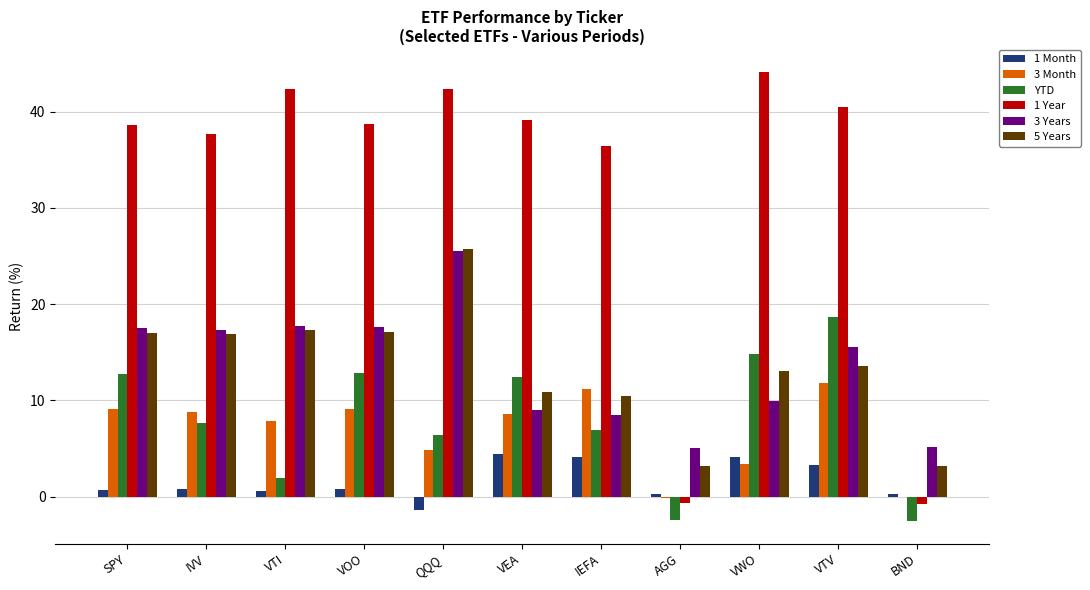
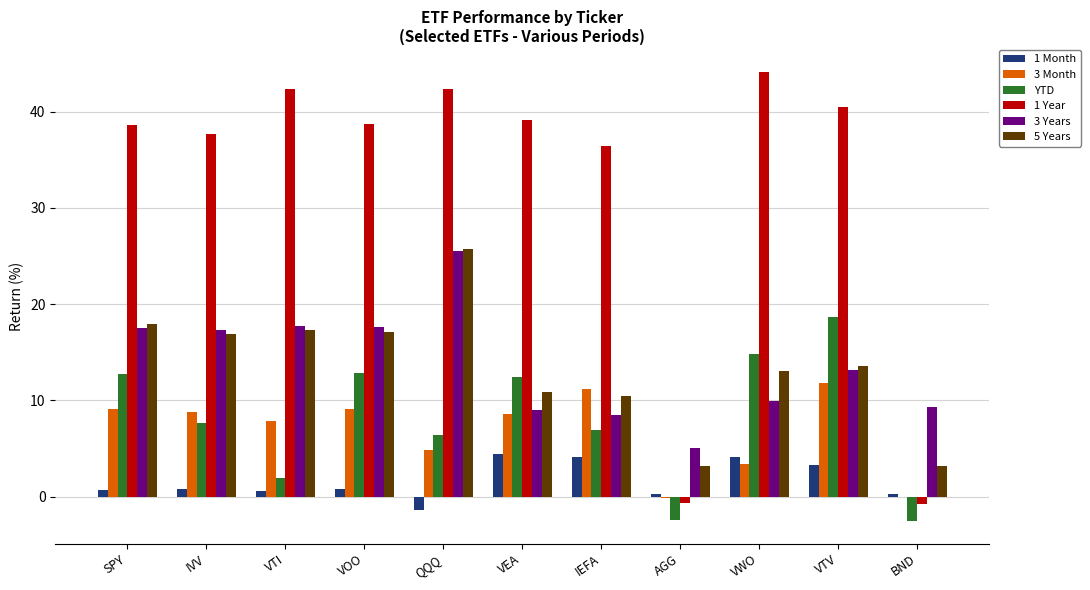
5 Years, SPY: 17 -> 18
3 Years, VTV: 16 -> 13
3 Years, BND: 5 -> 9
